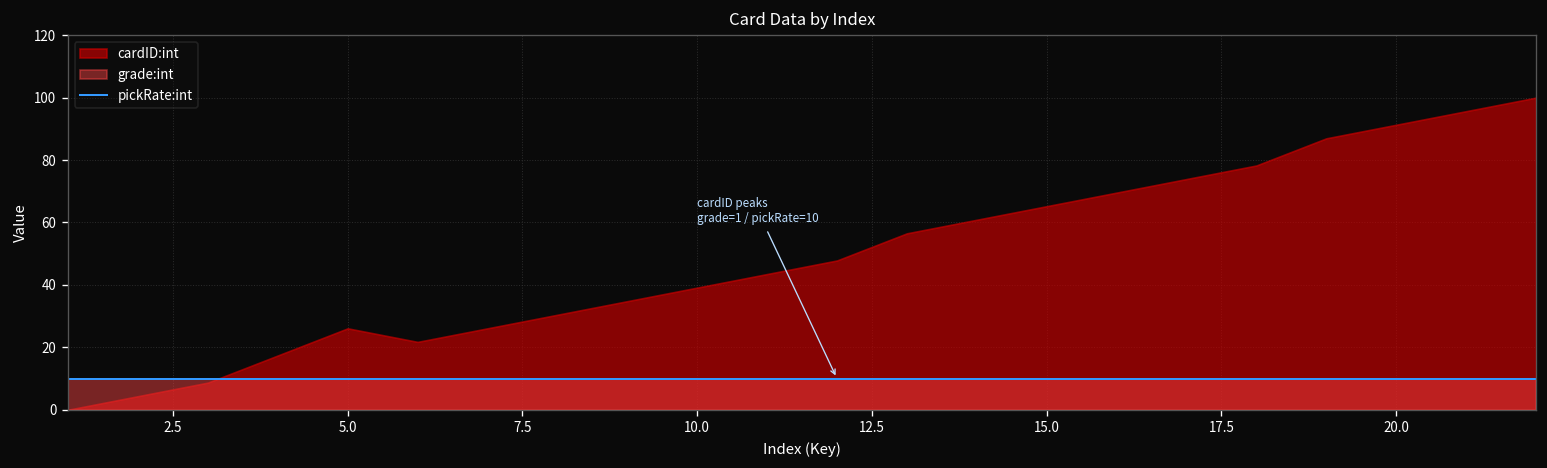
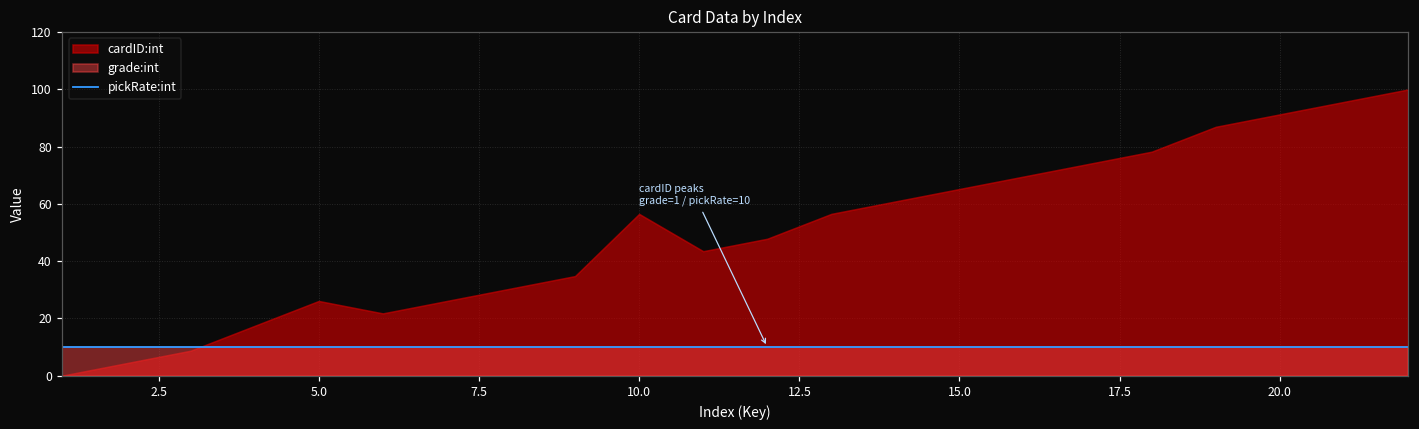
cardID:int, 10.0: 39 -> 57
